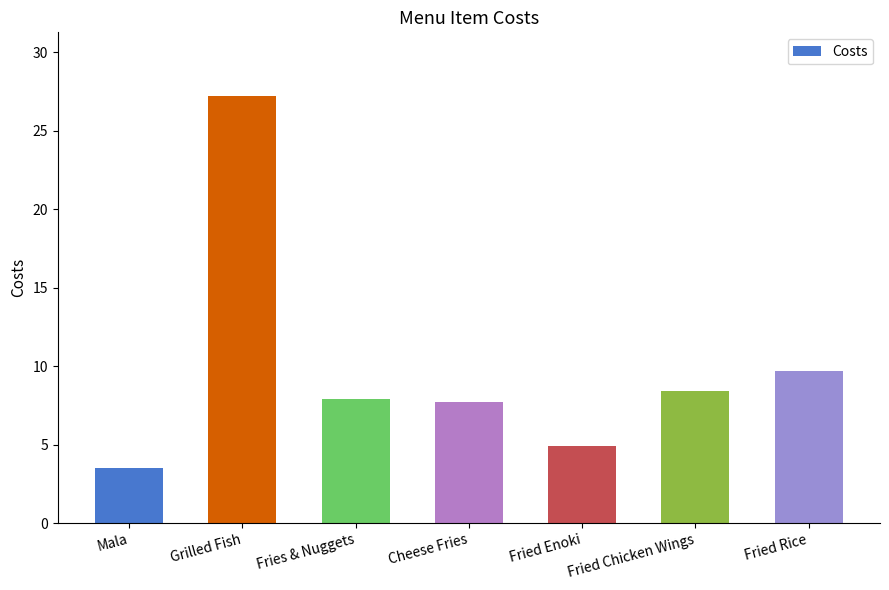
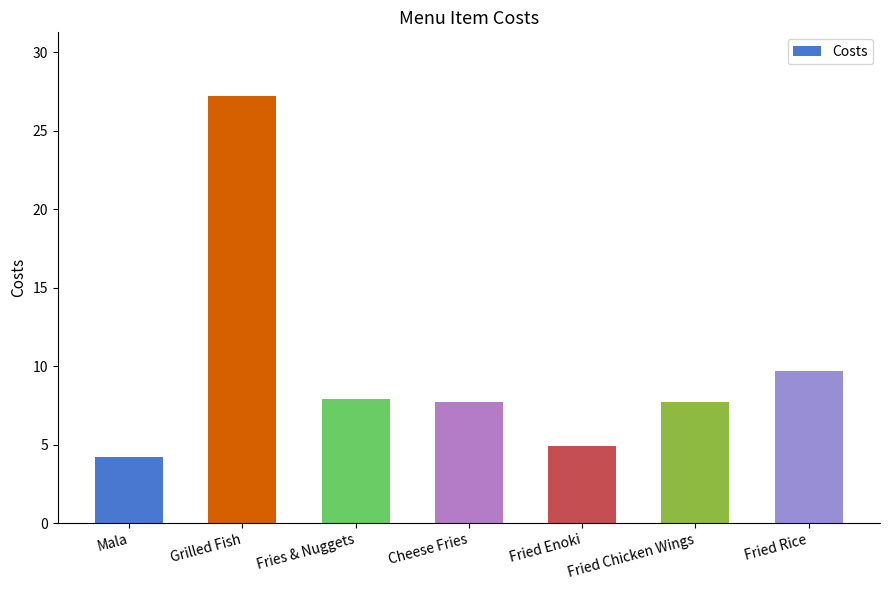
Mala: 3.5 -> 4.2
Fried Chicken Wings: 8.4 -> 7.7
